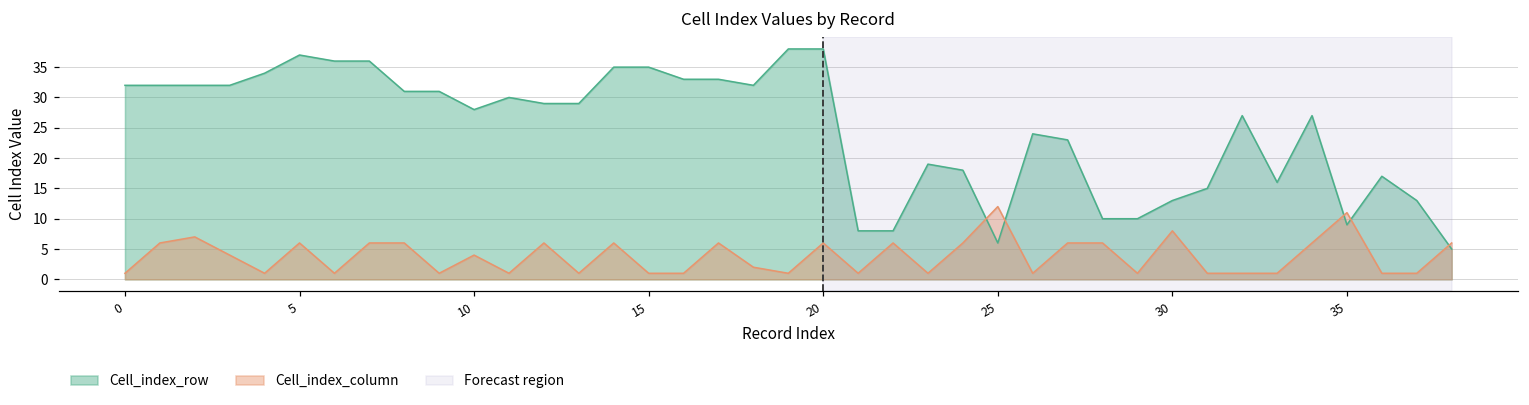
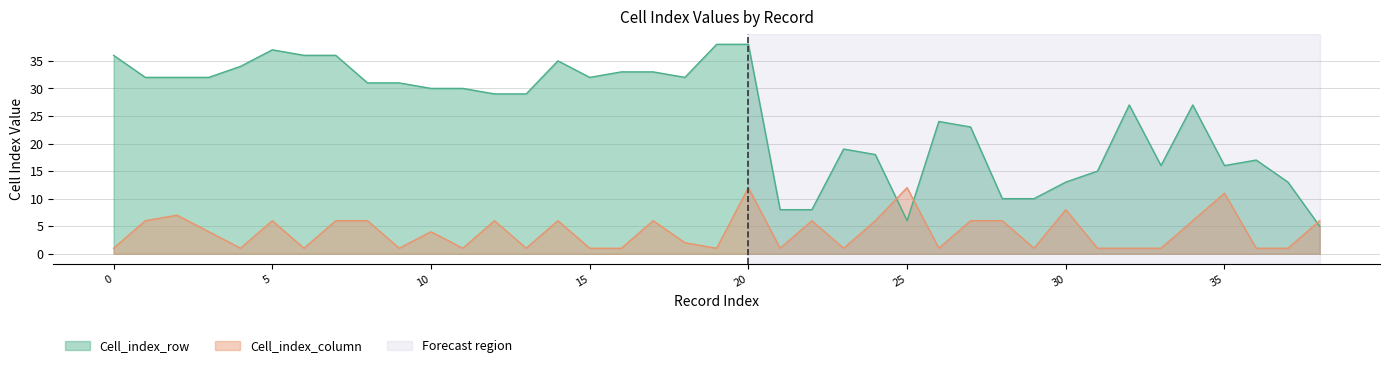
Cell_index_row, 0: 32 -> 36
Cell_index_row, 10: 28 -> 30
Cell_index_row, 15: 35 -> 32
Cell_index_column, 20: 6 -> 12
Cell_index_row, 35: 9 -> 16
